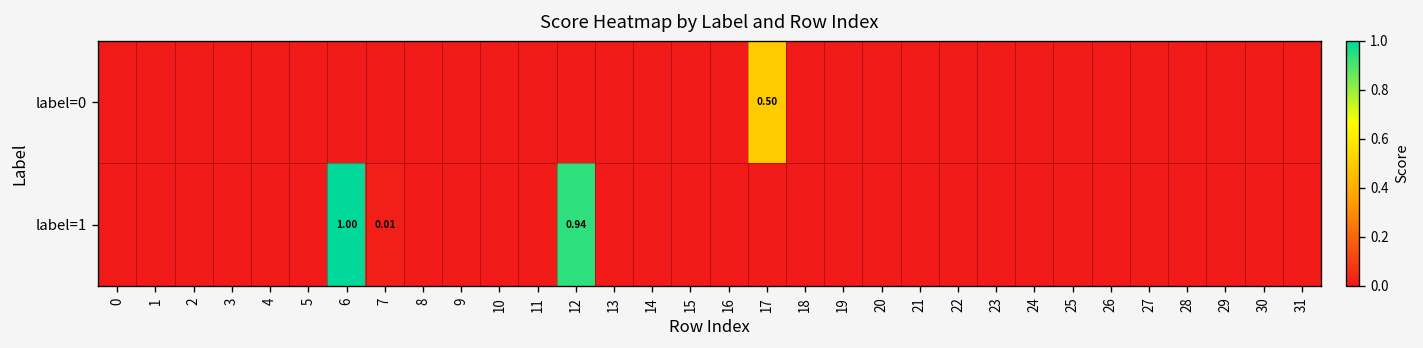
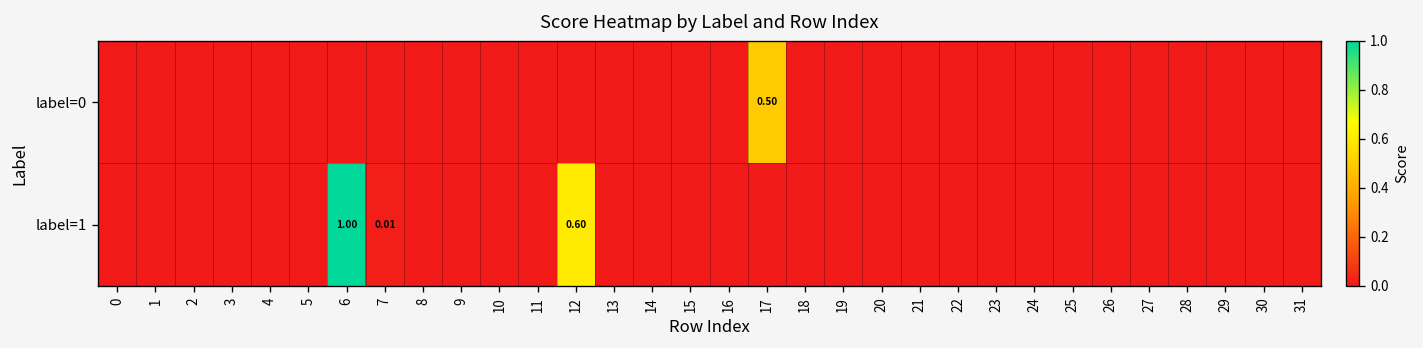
label=1, 12: 0.94 -> 0.60
